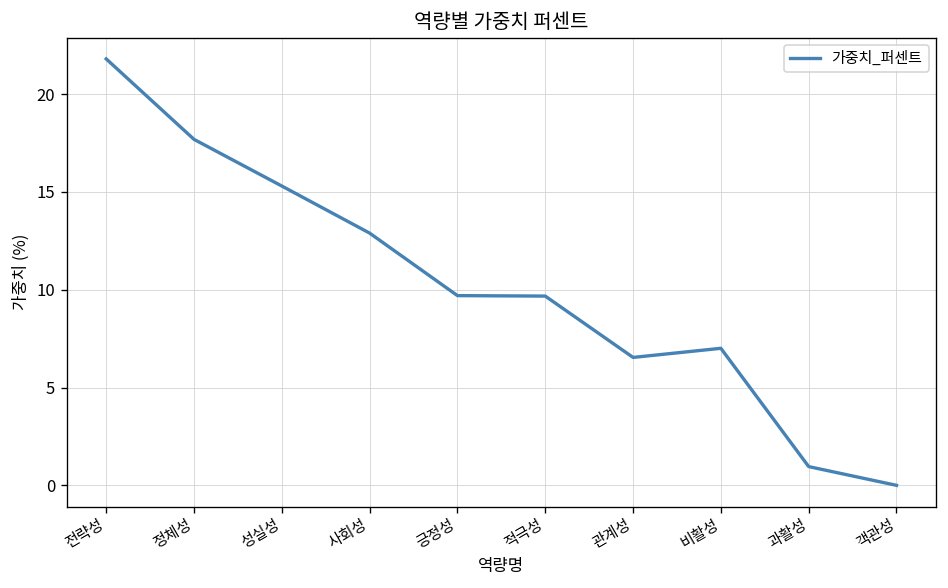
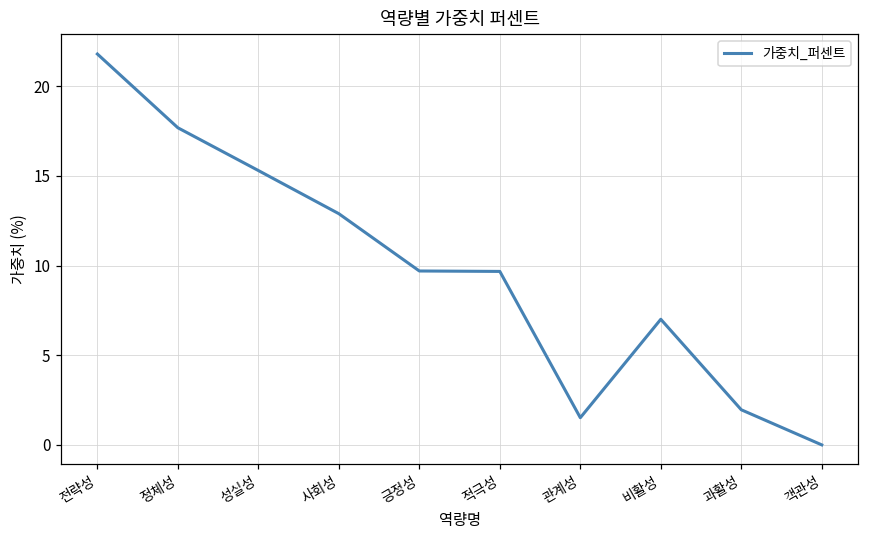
관계성: 6.5 -> 1.5
과활성: 1.0 -> 2.0
